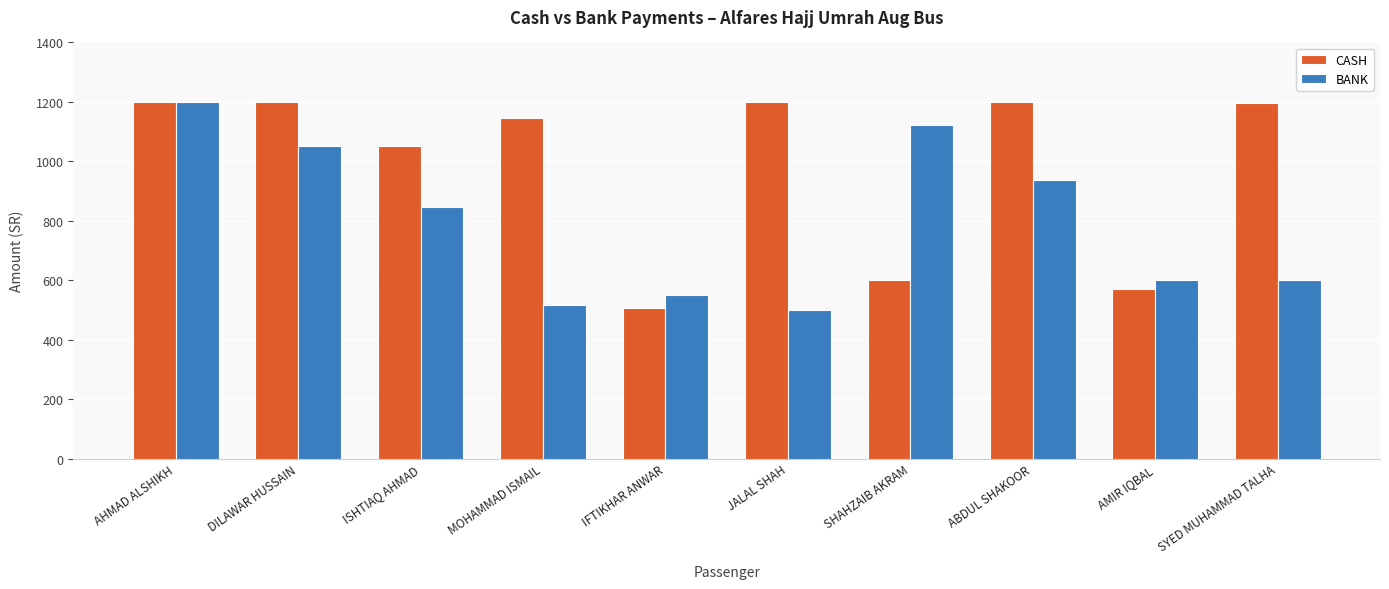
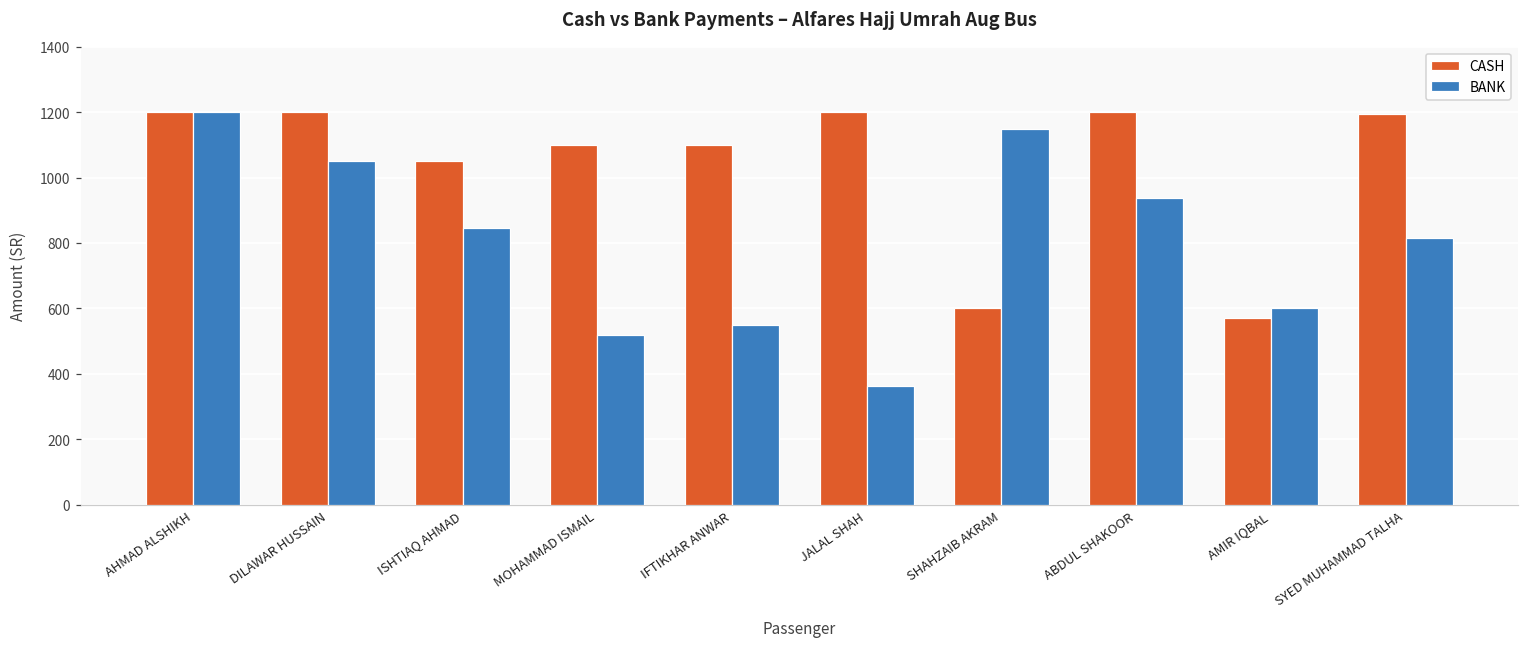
CASH, MOHAMMAD ISMAIL: 1150 -> 1100
CASH, IFTIKHAR ANWAR: 510 -> 1100
BANK, JALAL SHAH: 500 -> 360
BANK, SHAHZAIB AKRAM: 1120 -> 1150
BANK, SYED MUHAMMAD TALHA: 600 -> 820
